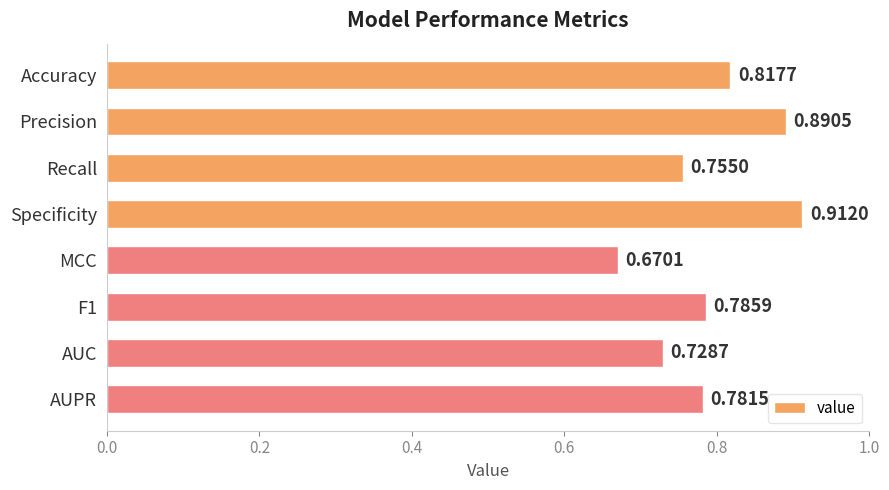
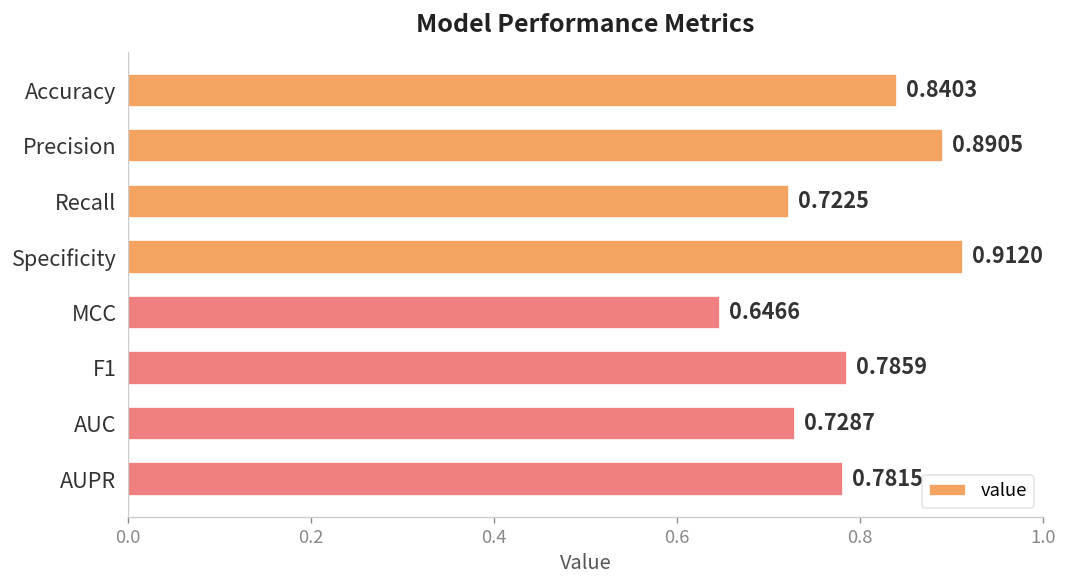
Accuracy: 0.8177 -> 0.8403
Recall: 0.7550 -> 0.7225
MCC: 0.6701 -> 0.6466
